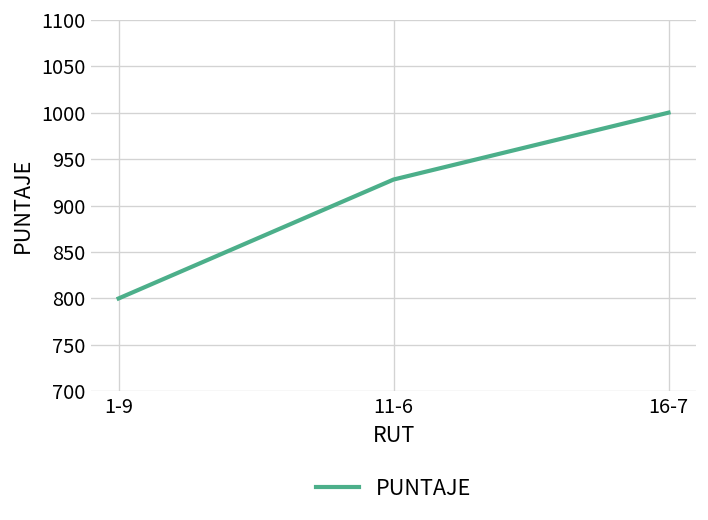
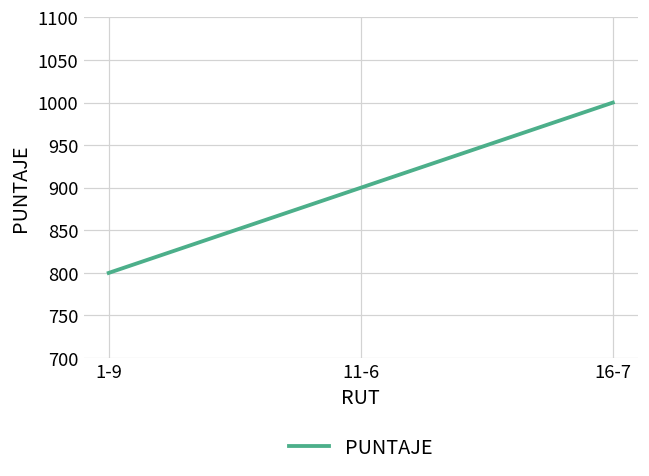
11-6: 930 -> 900
